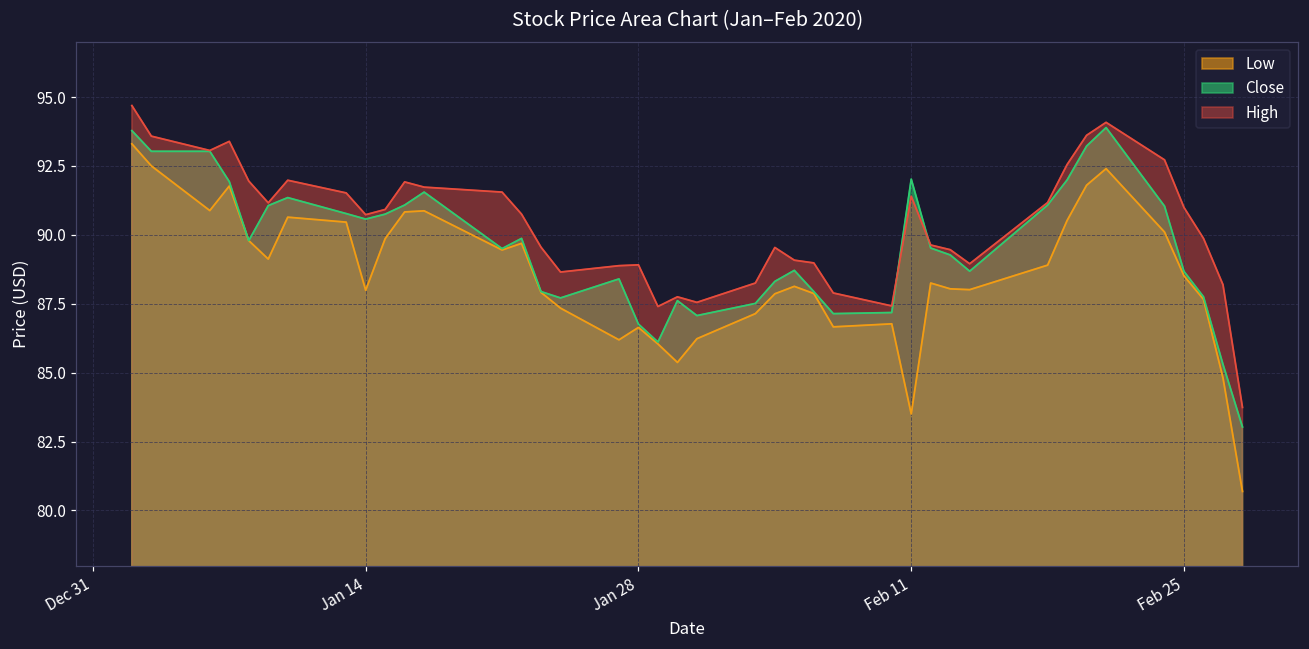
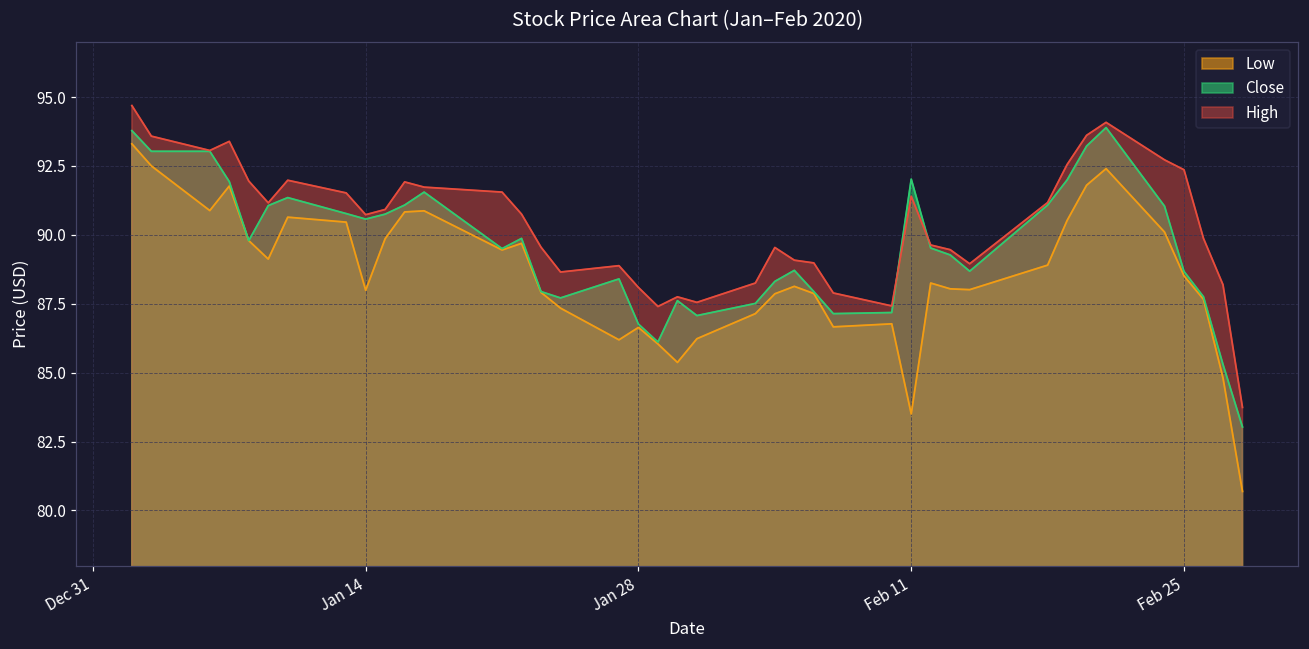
High, Jan 28: 88.9 -> 88.1
High, Feb 25: 91.0 -> 92.4
